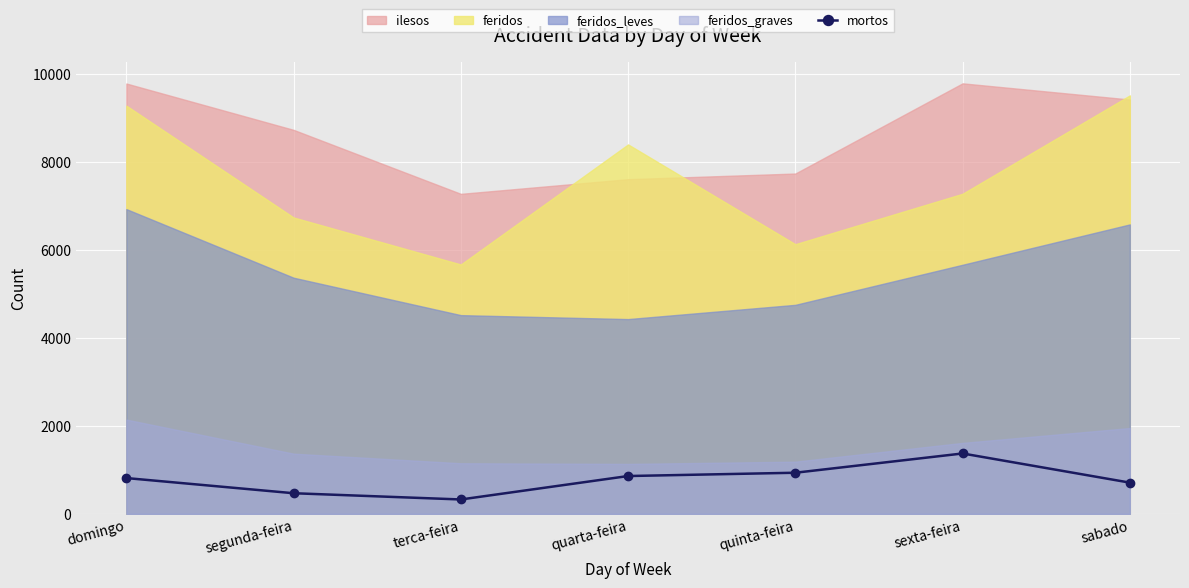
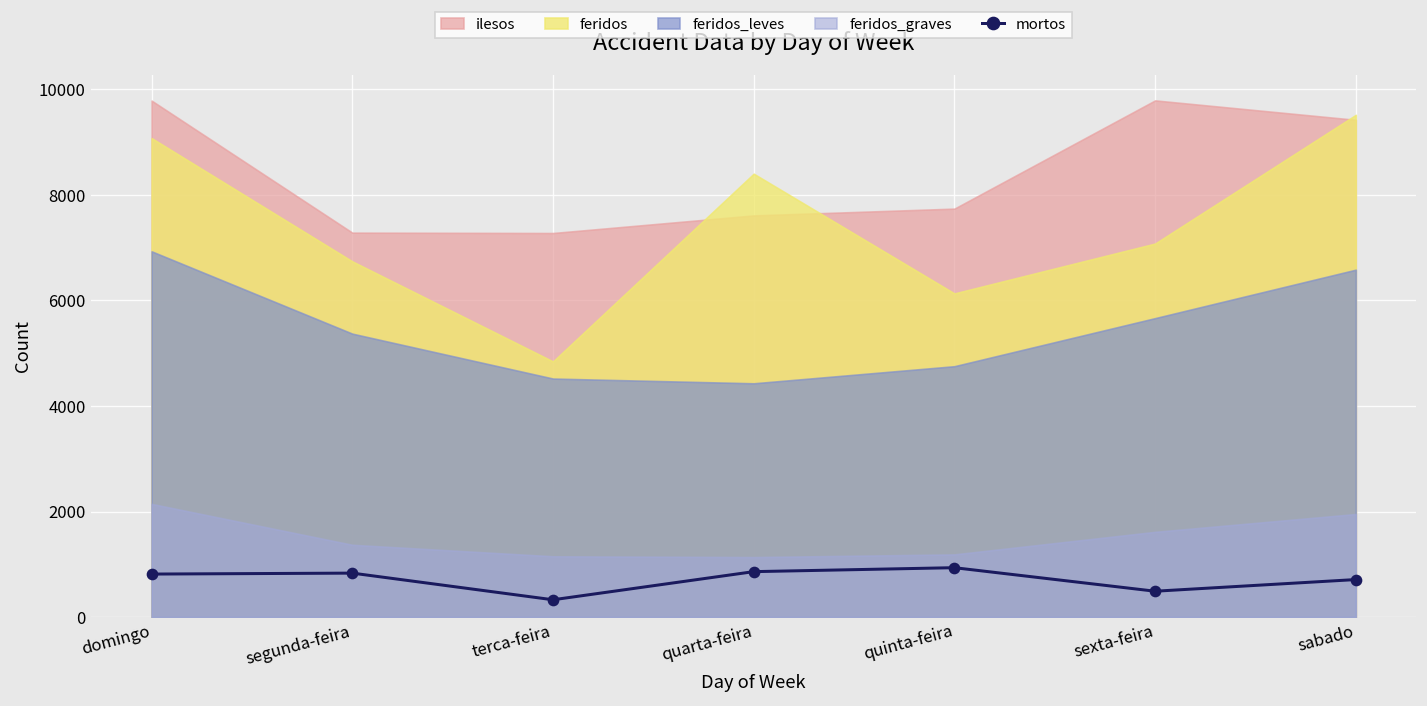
feridos, domingo: 9300 -> 9100
mortos, segunda-feira: 500 -> 800
ilesos, segunda-feira: 8700 -> 7300
feridos, terca-feira: 5700 -> 4800
mortos, sexta-feira: 1400 -> 500
feridos, sexta-feira: 7300 -> 7100
